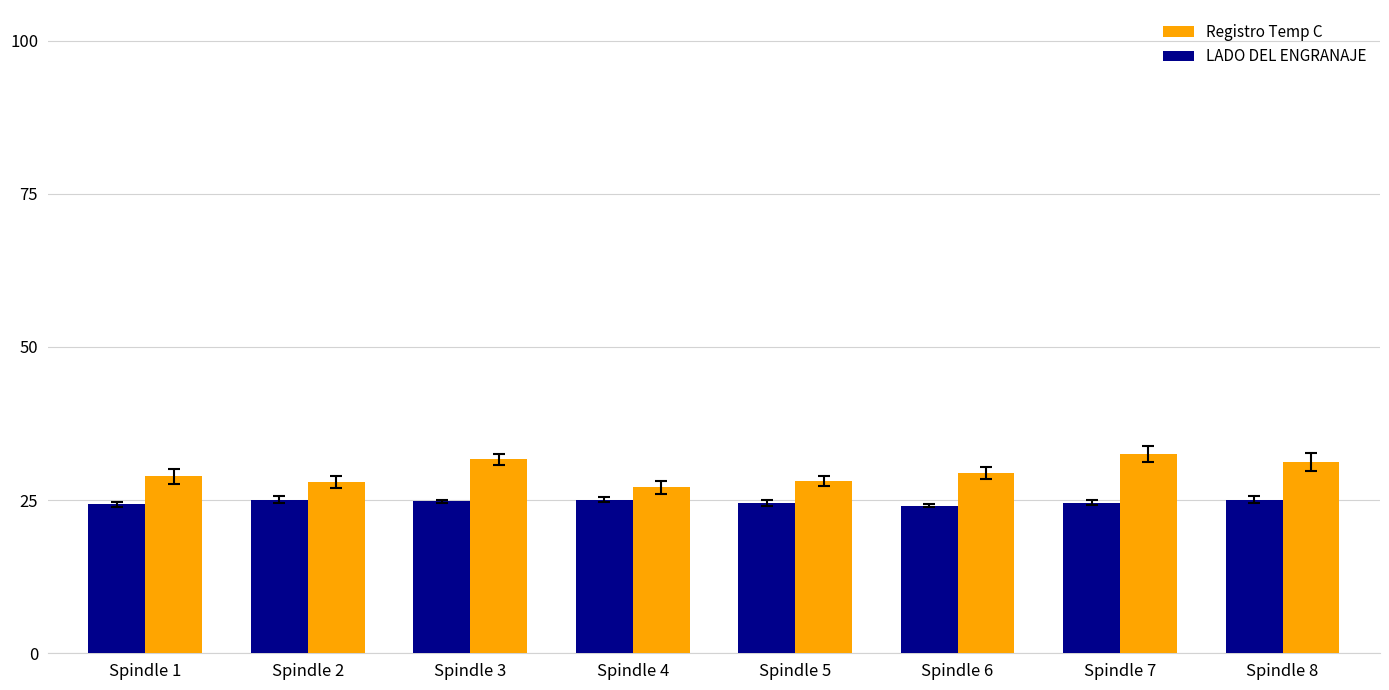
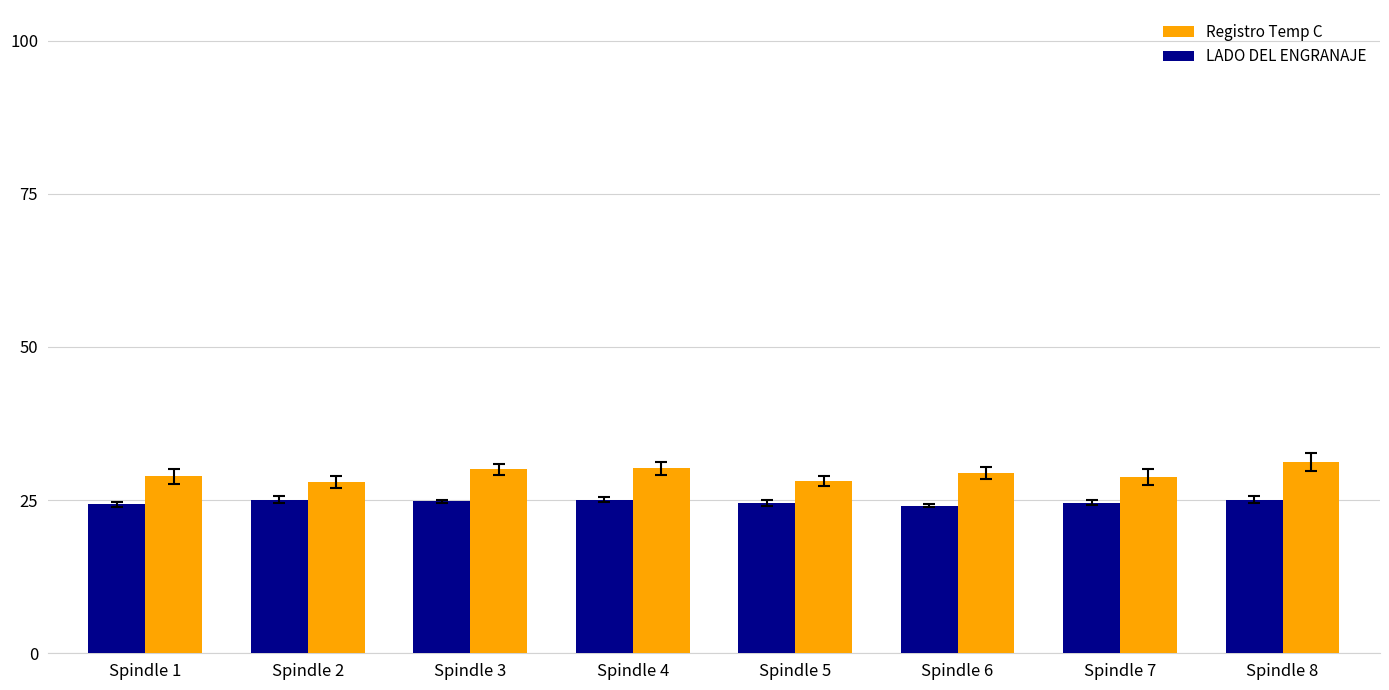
Registro Temp C, Spindle 3: 32 -> 30
Registro Temp C, Spindle 4: 27 -> 30
Registro Temp C, Spindle 7: 33 -> 29
